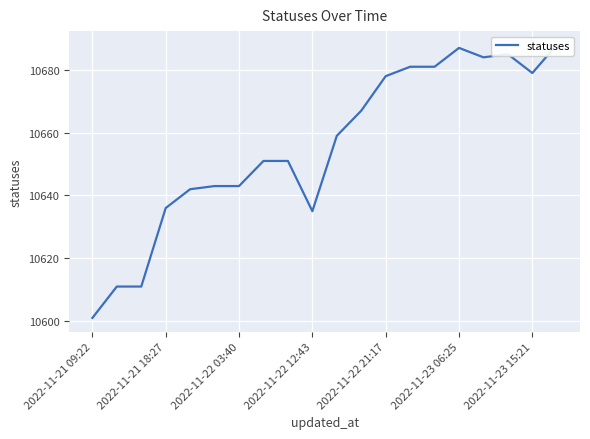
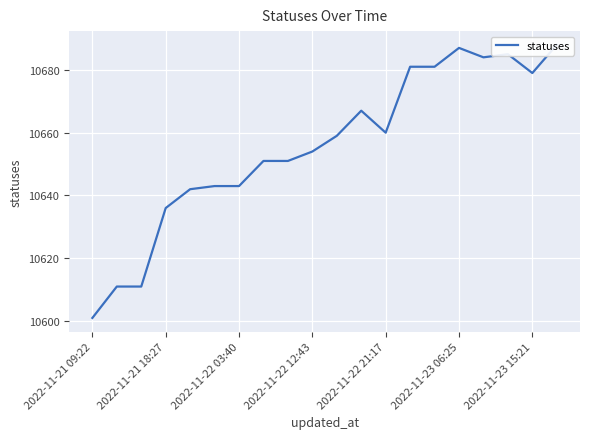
2022-11-22 12:43: 10635 -> 10654
2022-11-22 21:17: 10678 -> 10660
